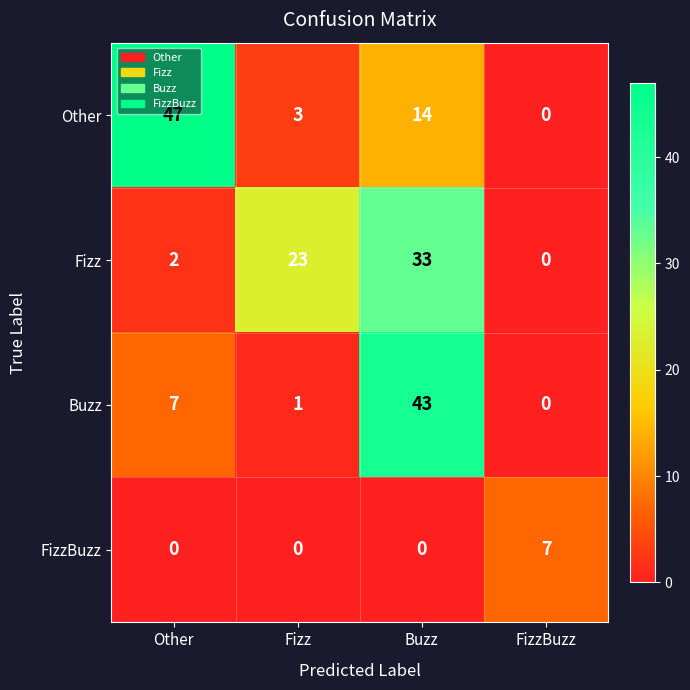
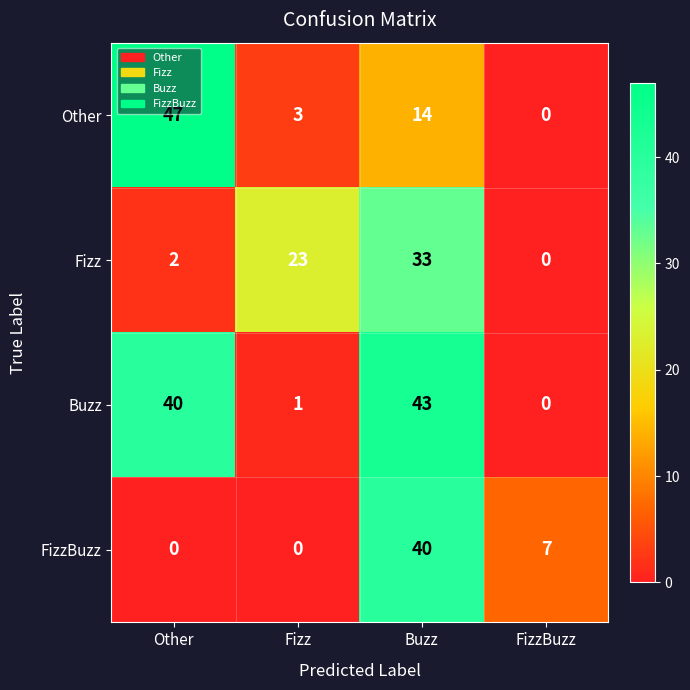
Buzz, Other: 7 -> 40
FizzBuzz, Buzz: 0 -> 40
